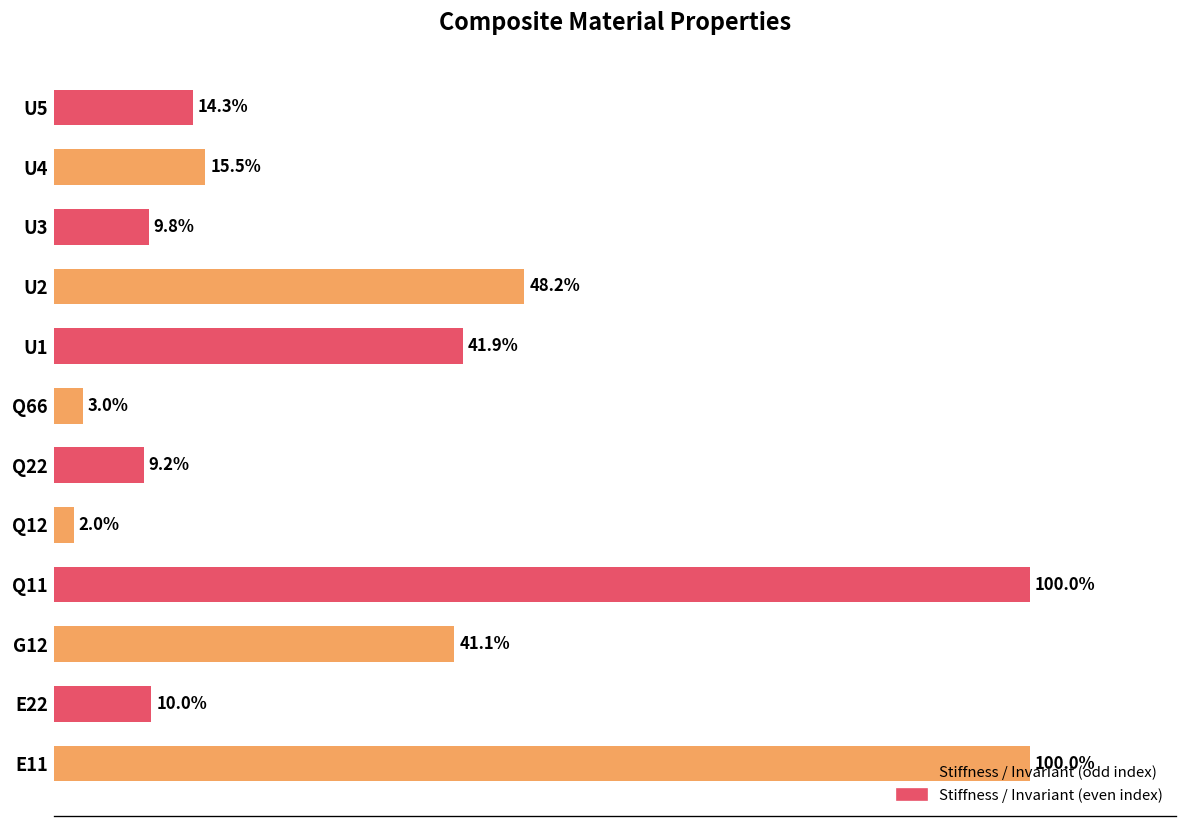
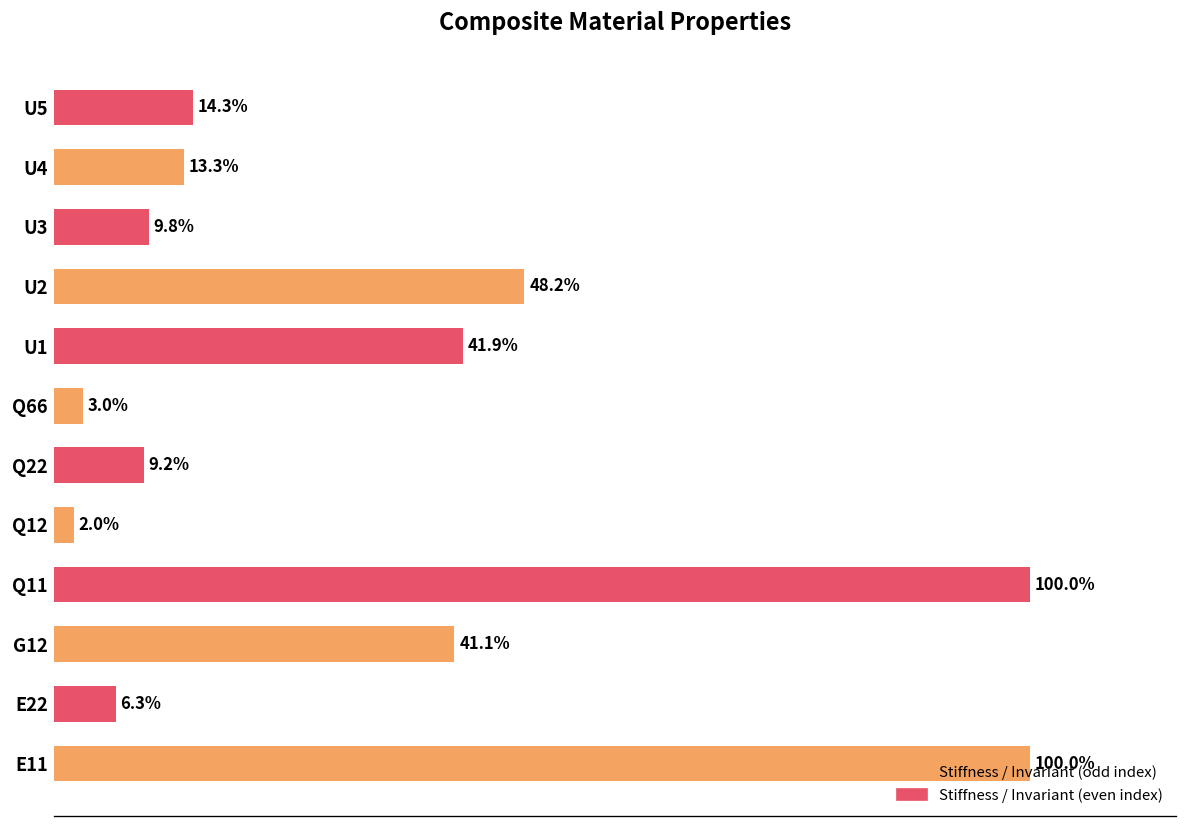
U4: 15.5% -> 13.3%
E22: 10.0% -> 6.3%
